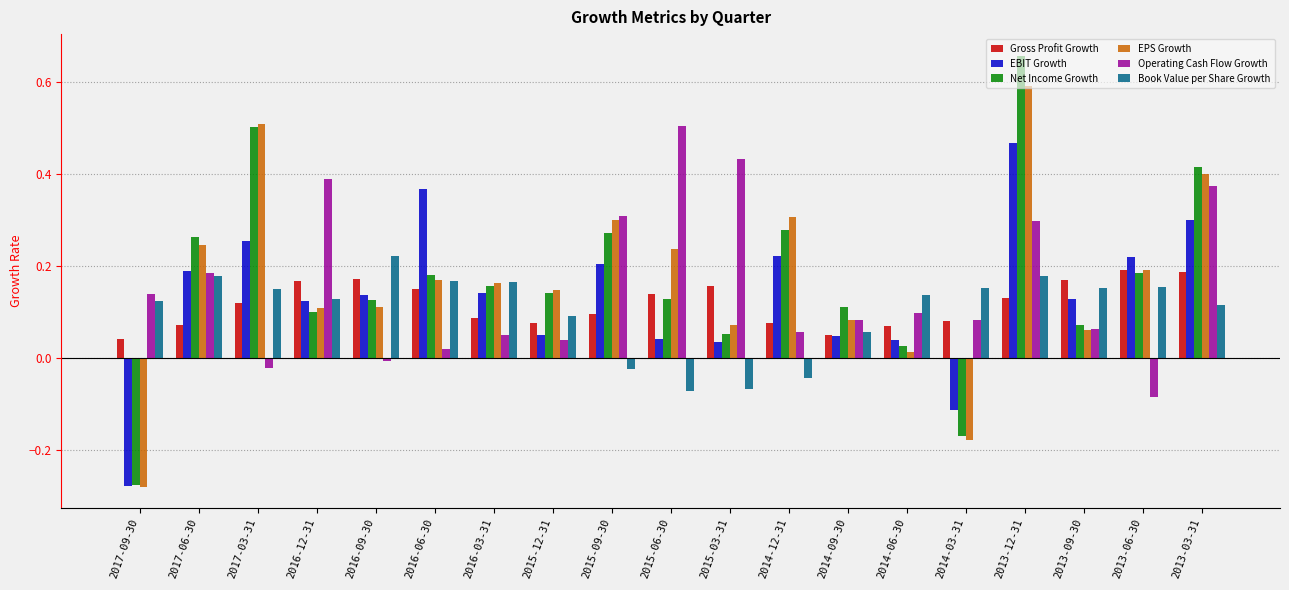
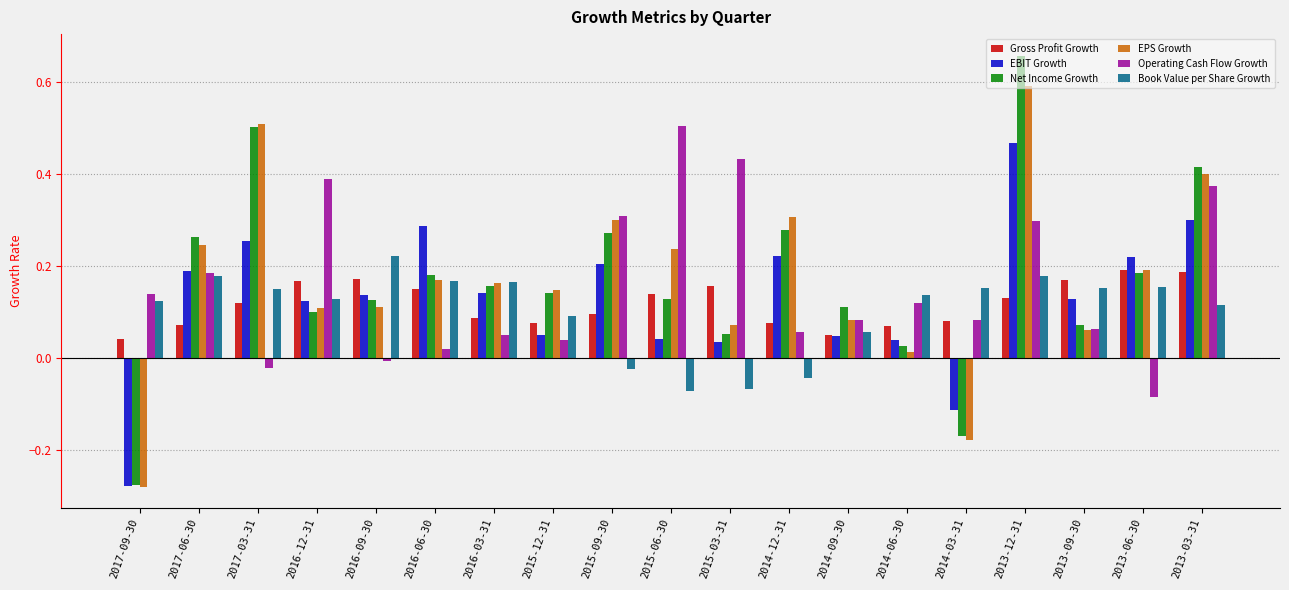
EBIT Growth, 2016-06-30: 0.37 -> 0.29
Operating Cash Flow Growth, 2014-06-30: 0.10 -> 0.12
